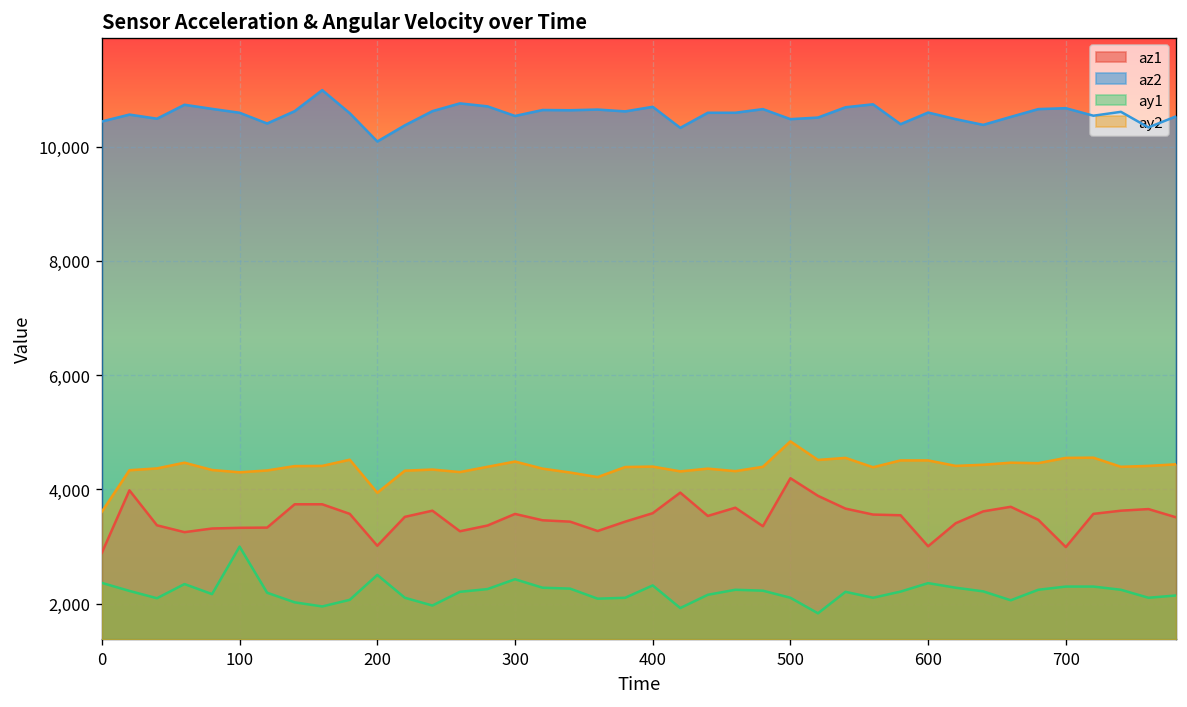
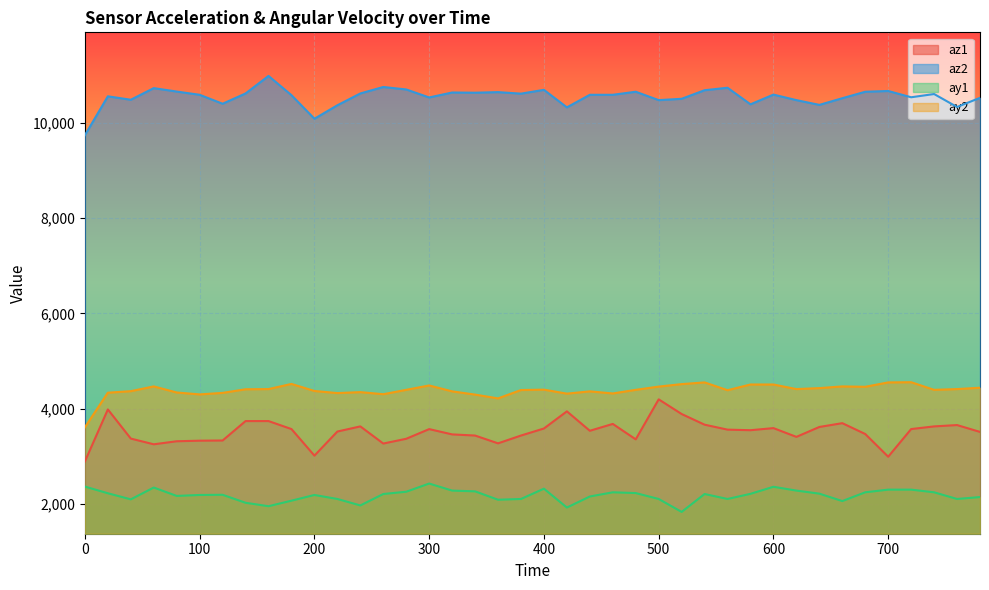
az2, 0: 10,400 -> 9,700
ay1, 100: 3,000 -> 2,200
ay1, 200: 2,500 -> 2,200
ay2, 200: 3,900 -> 4,400
ay2, 500: 4,800 -> 4,500
az1, 600: 3,000 -> 3,600
